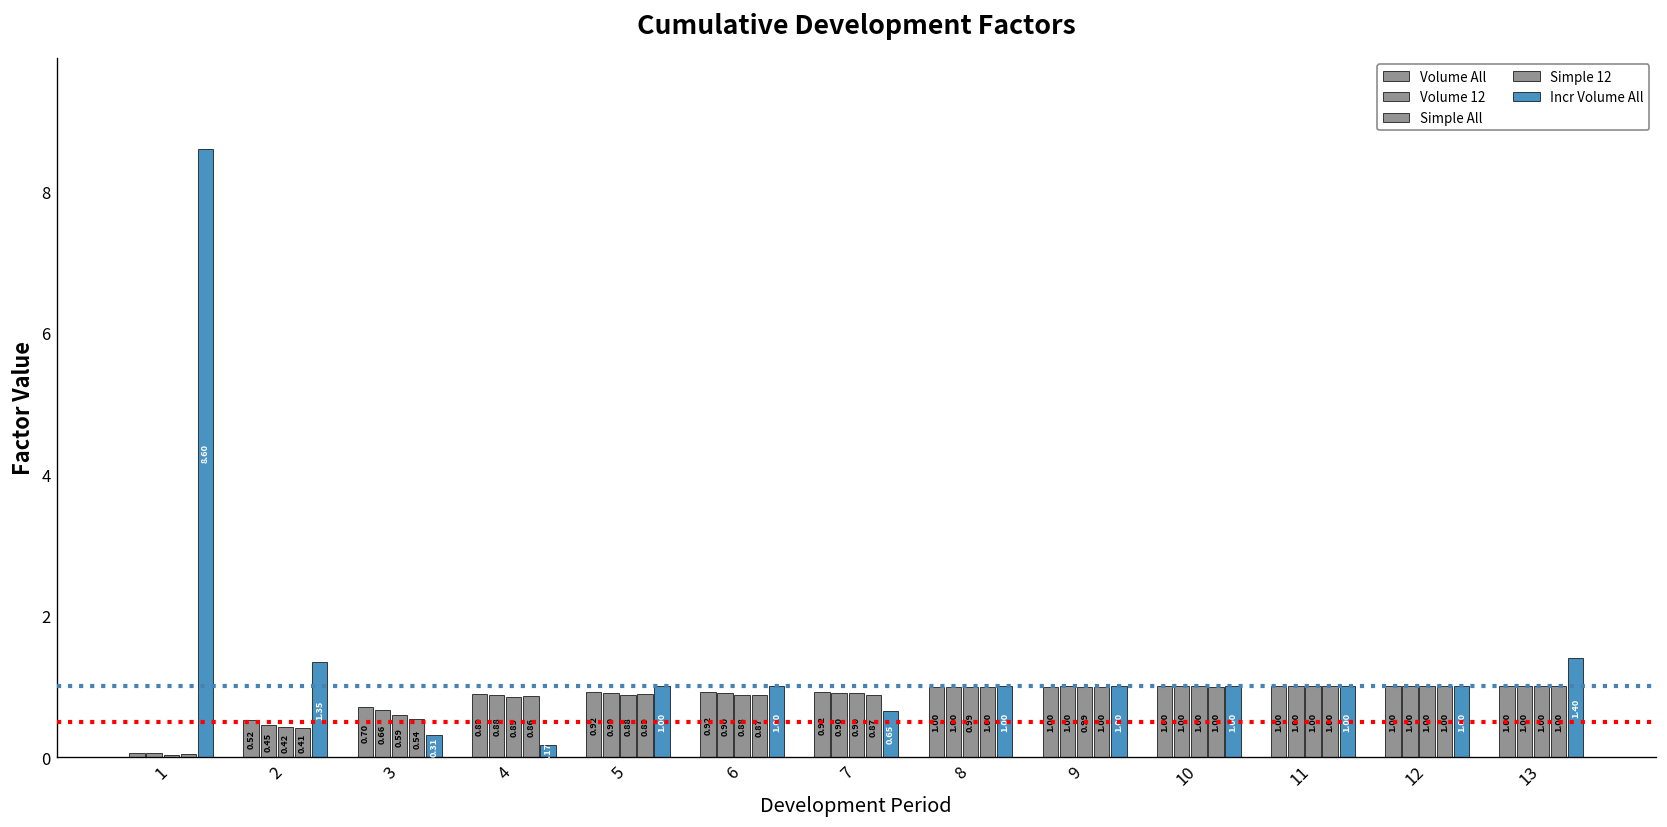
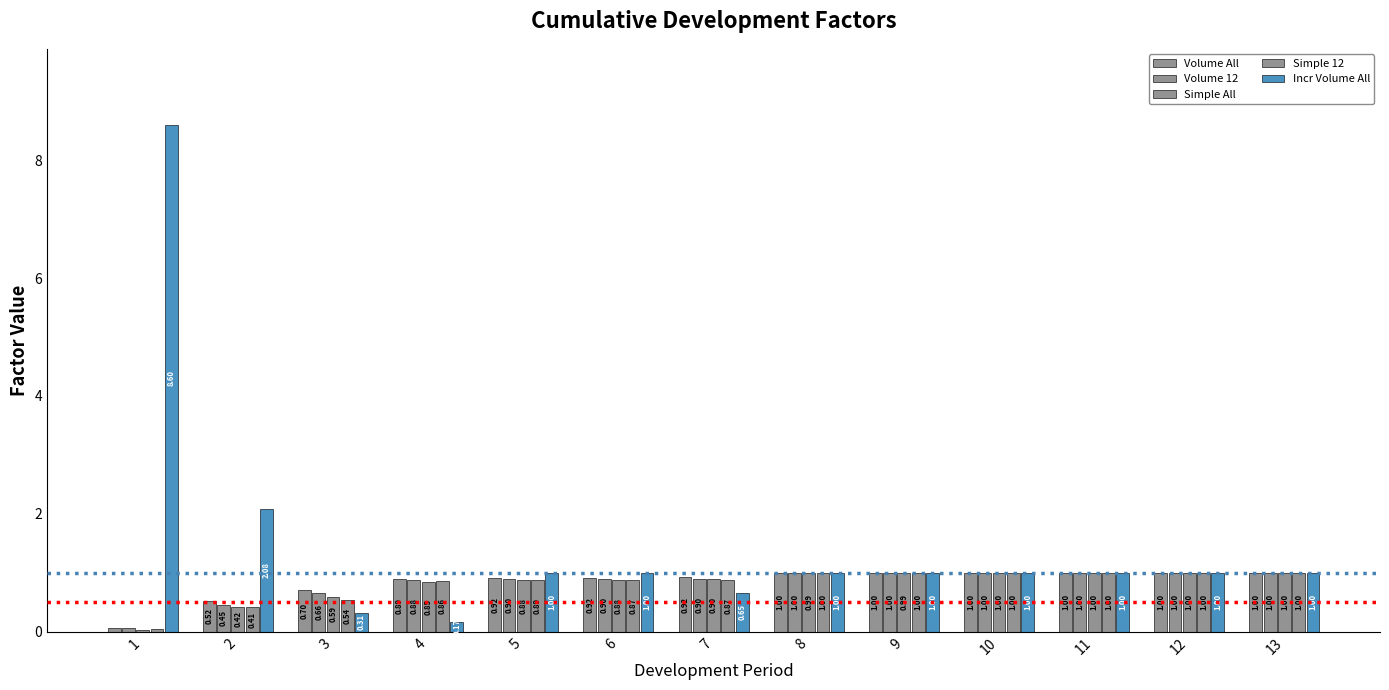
Incr Volume All, 2: 1.35 -> 2.08
Incr Volume All, 13: 1.40 -> 1.00
